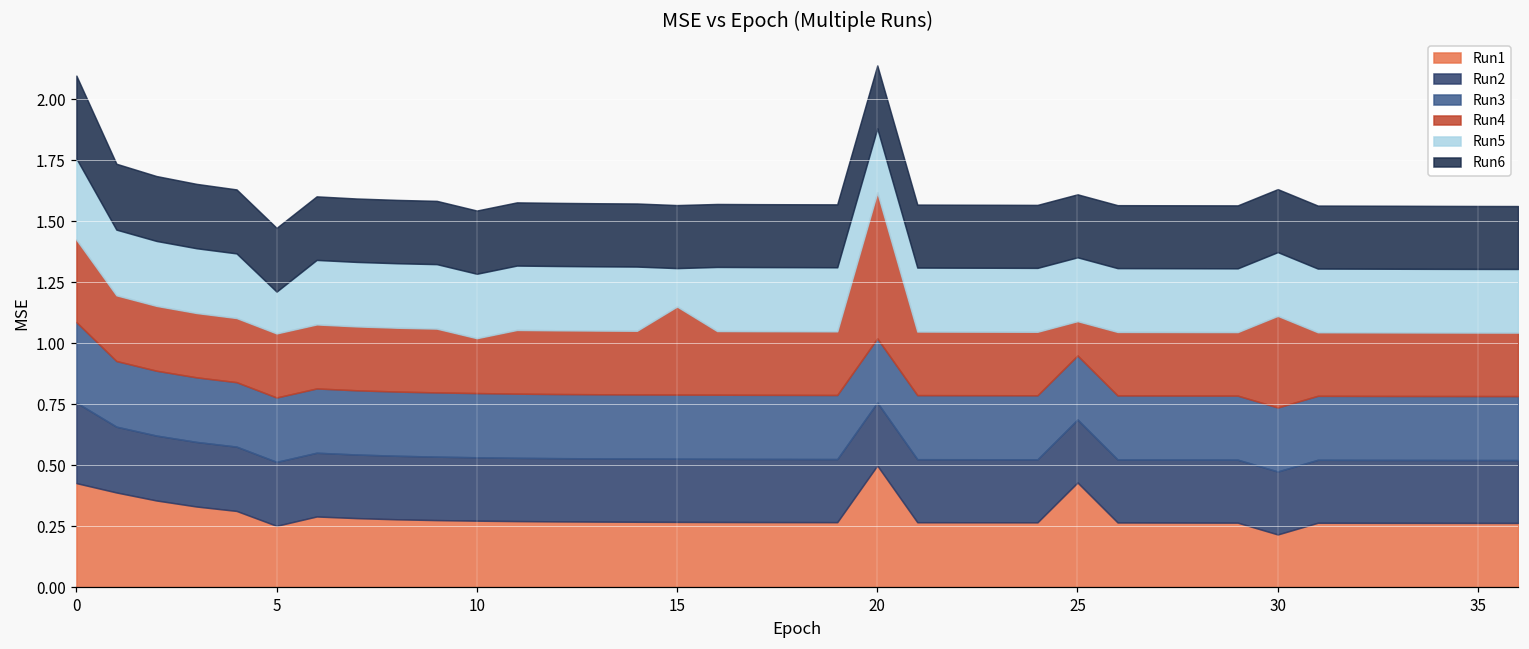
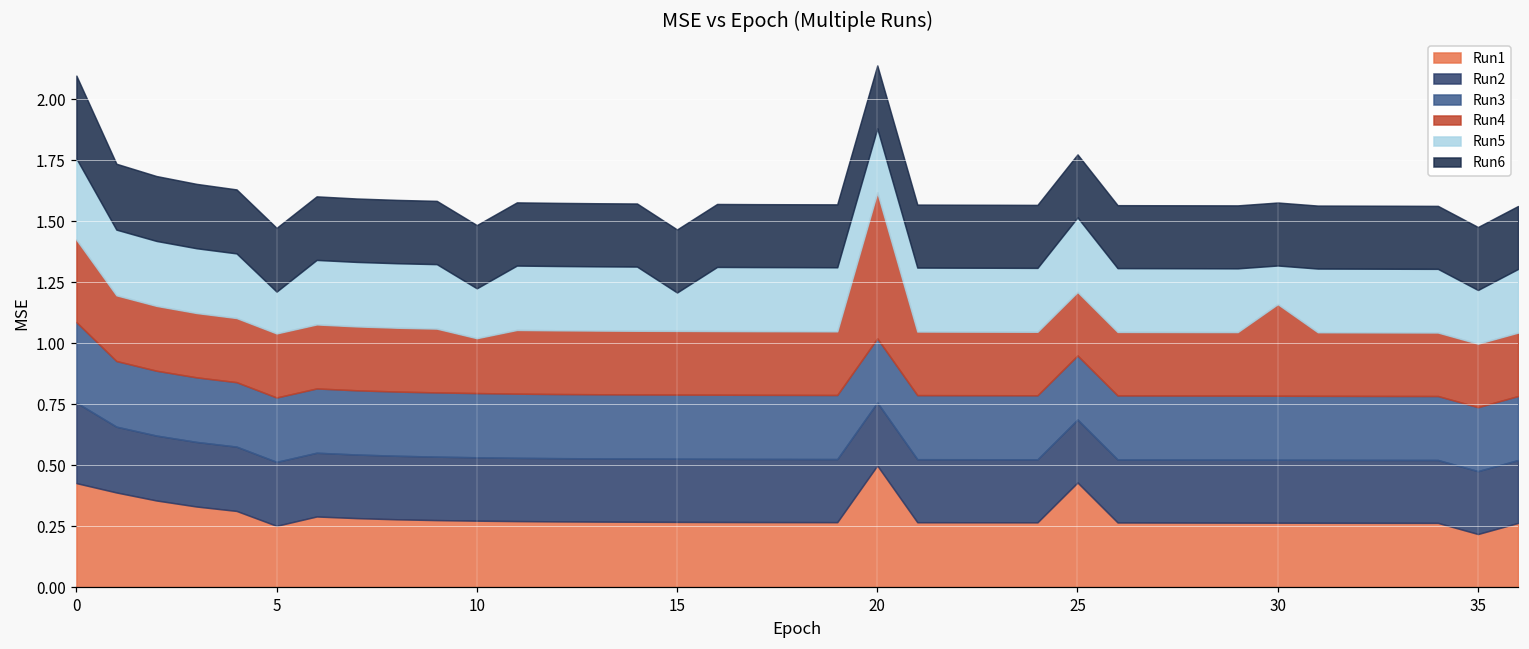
Run5, 10: 0.26 -> 0.20
Run4, 15: 0.36 -> 0.26
Run4, 25: 0.14 -> 0.26
Run5, 25: 0.26 -> 0.31
Run1, 30: 0.22 -> 0.26
Run5, 30: 0.26 -> 0.16
Run1, 35: 0.26 -> 0.22
Run5, 35: 0.26 -> 0.22
